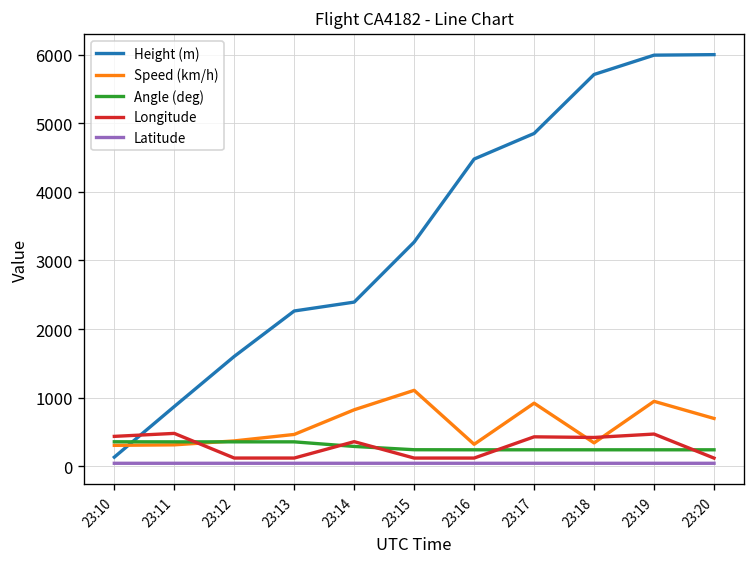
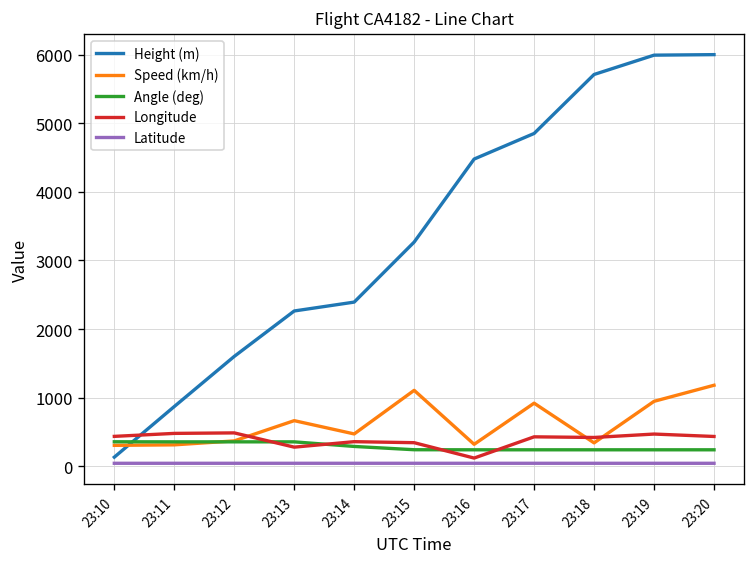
Longitude, 23:12: 100 -> 500
Speed (km/h), 23:13: 500 -> 700
Longitude, 23:13: 100 -> 300
Speed (km/h), 23:14: 800 -> 500
Longitude, 23:15: 100 -> 300
Speed (km/h), 23:20: 700 -> 1200
Longitude, 23:20: 100 -> 400
